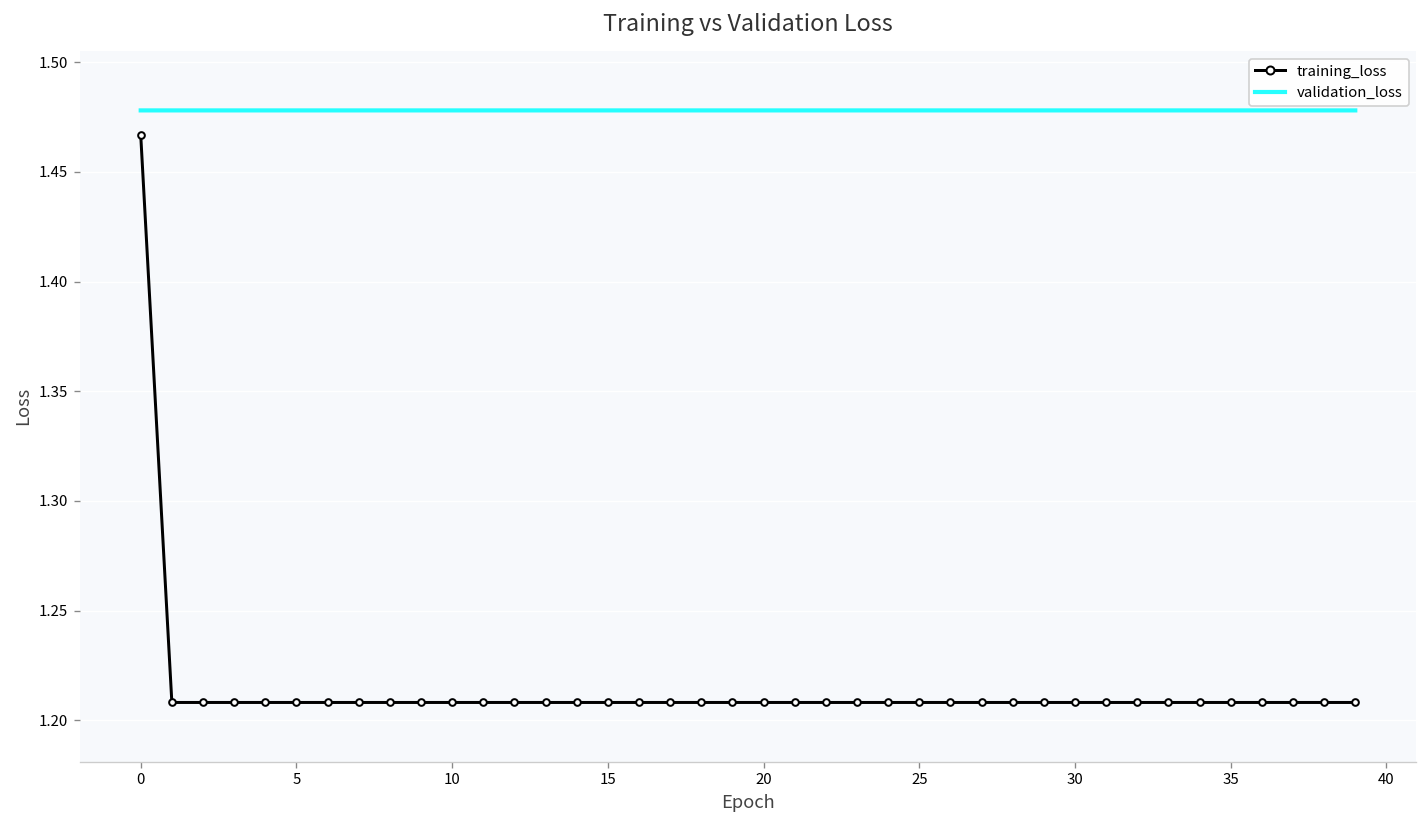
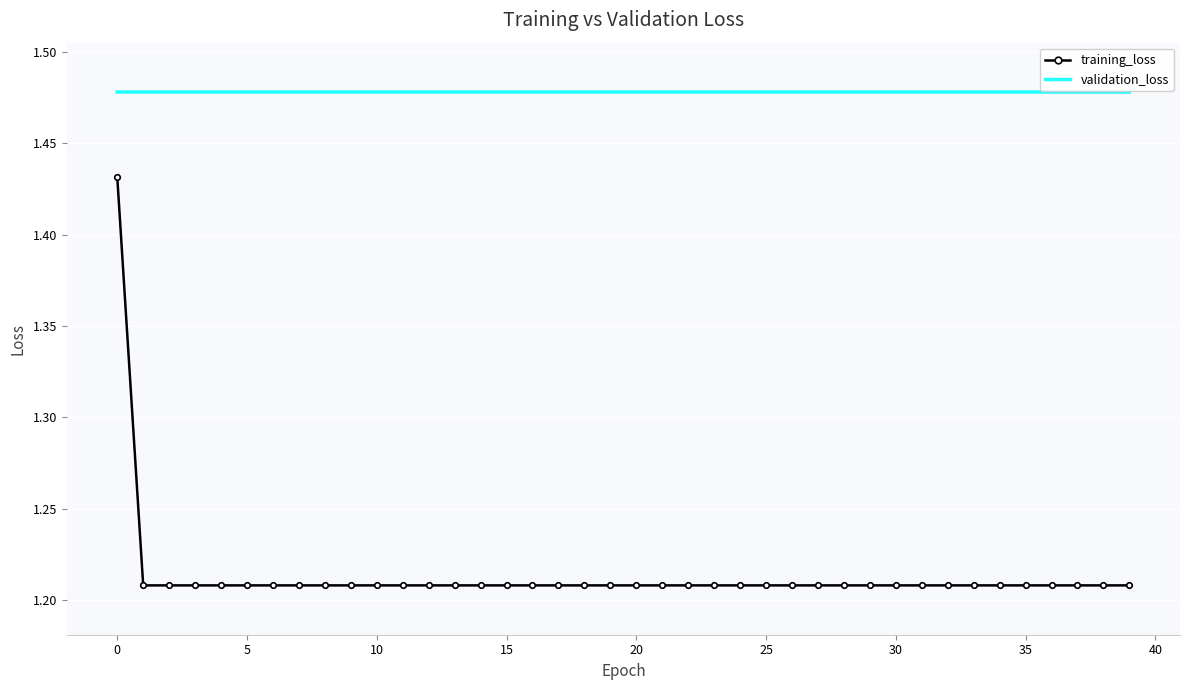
training_loss, 0: 1.467 -> 1.431
